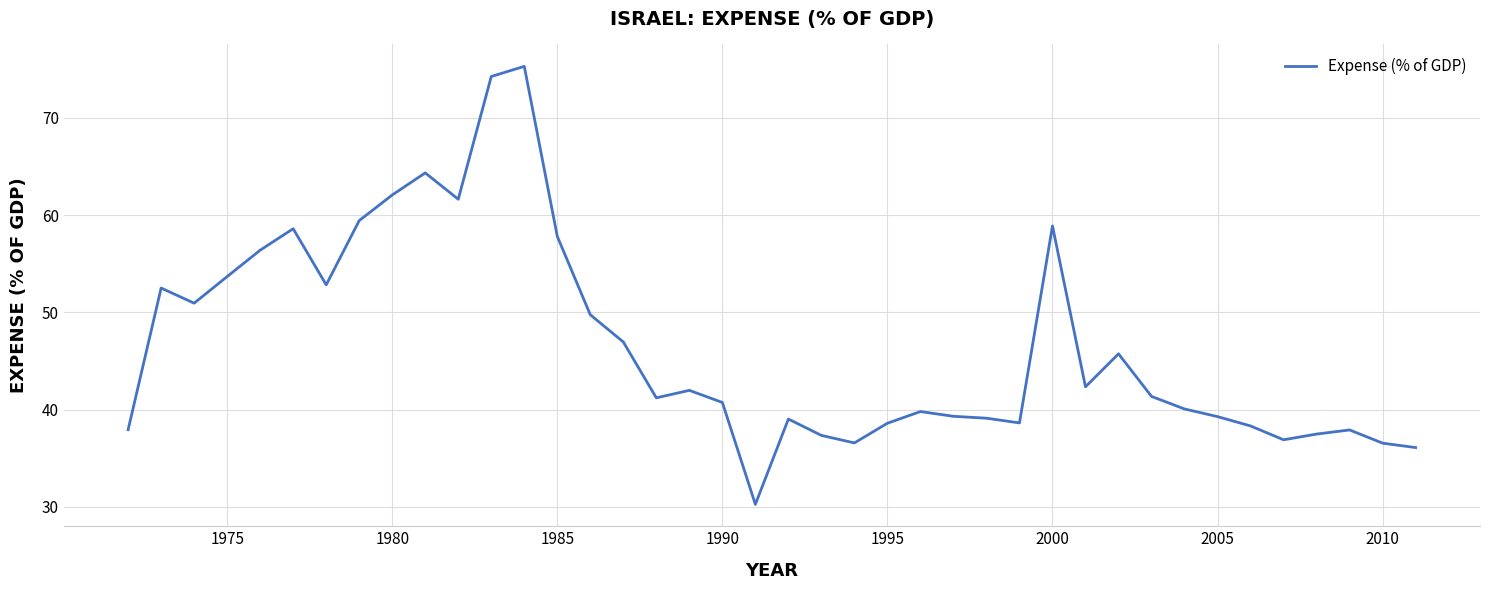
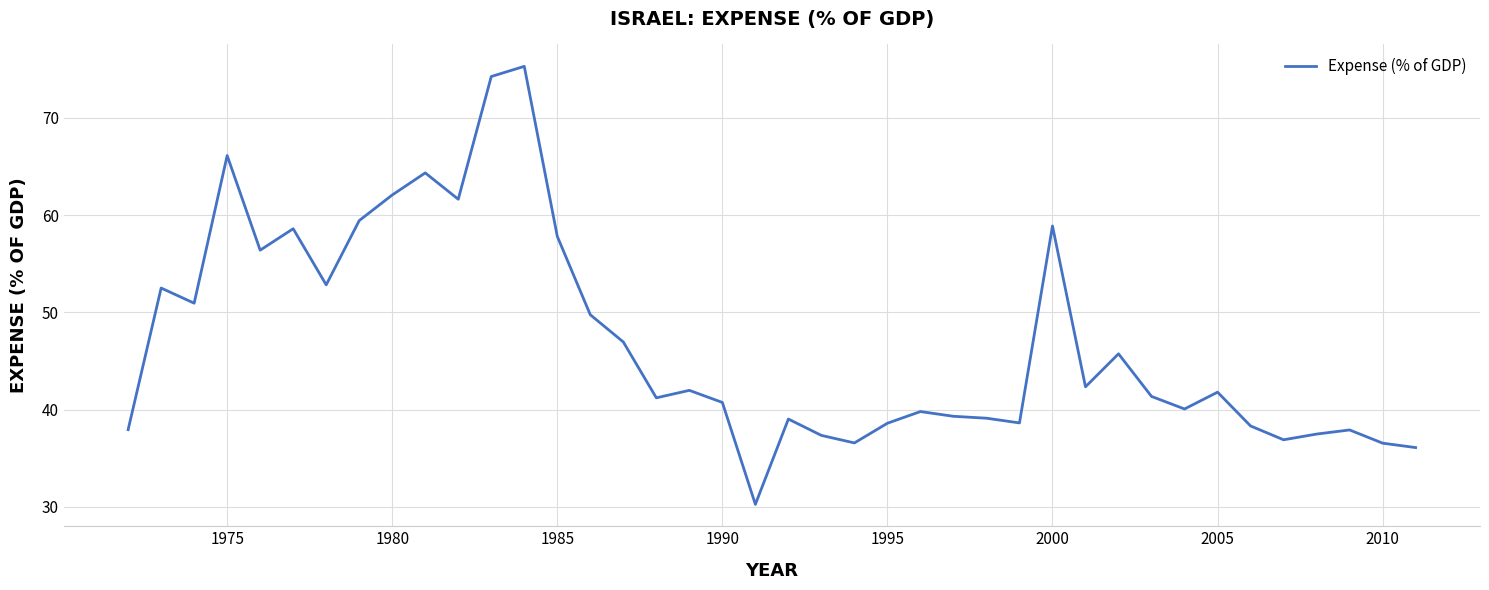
1975: 54 -> 66
2005: 39 -> 42
